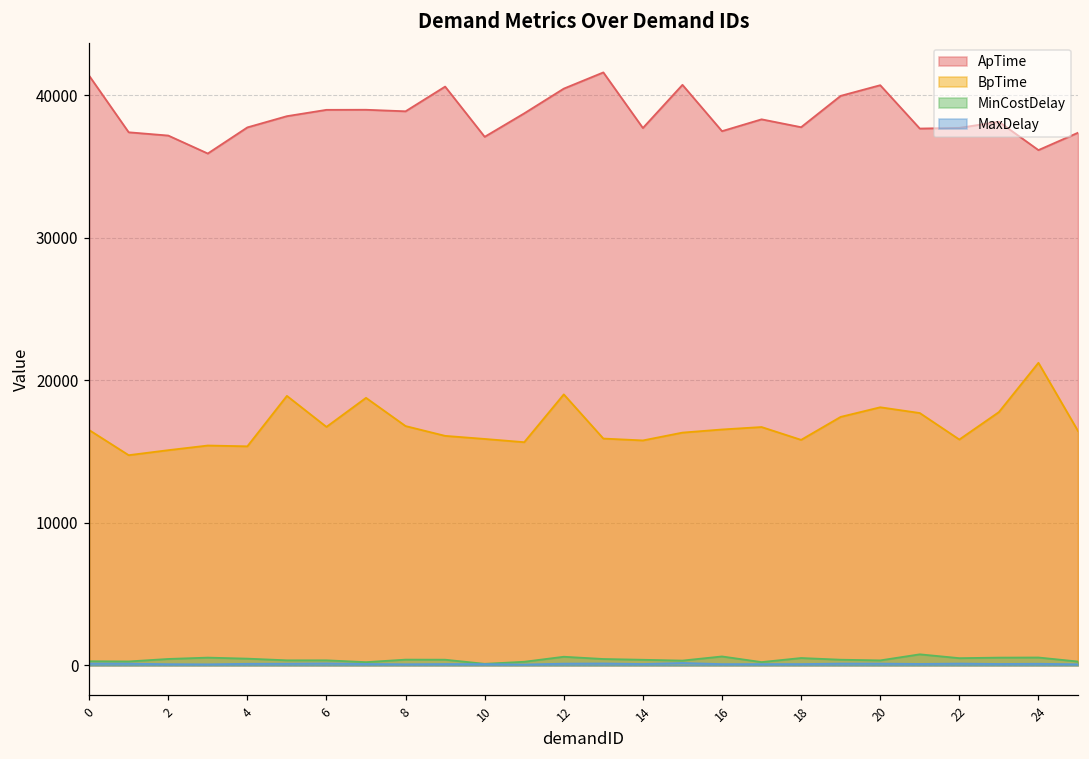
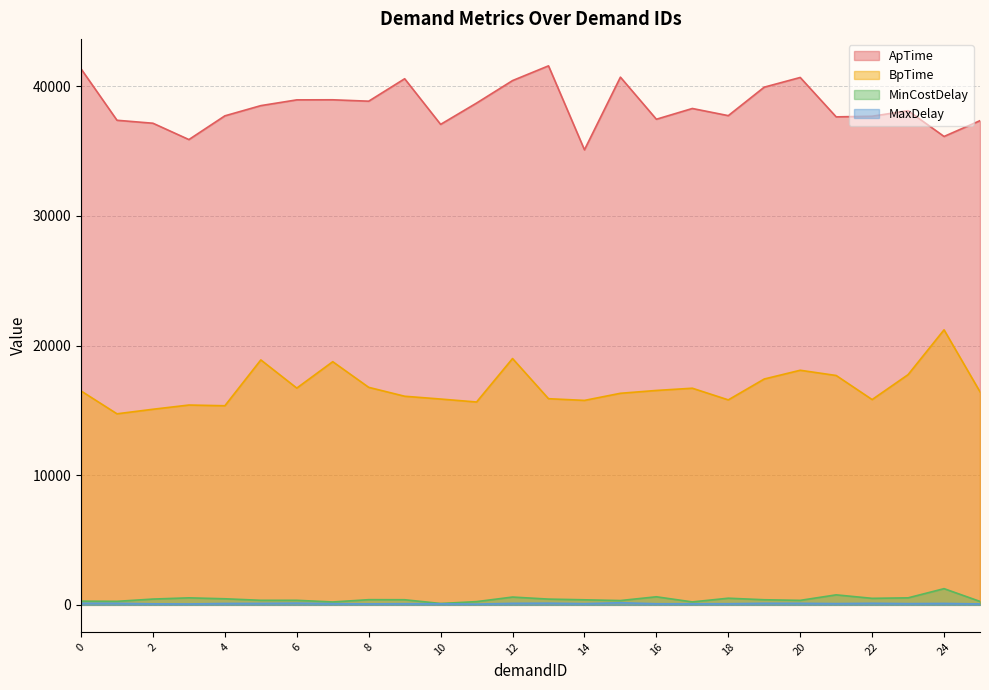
ApTime, 14: 37700 -> 35100
MinCostDelay, 24: 500 -> 1300
